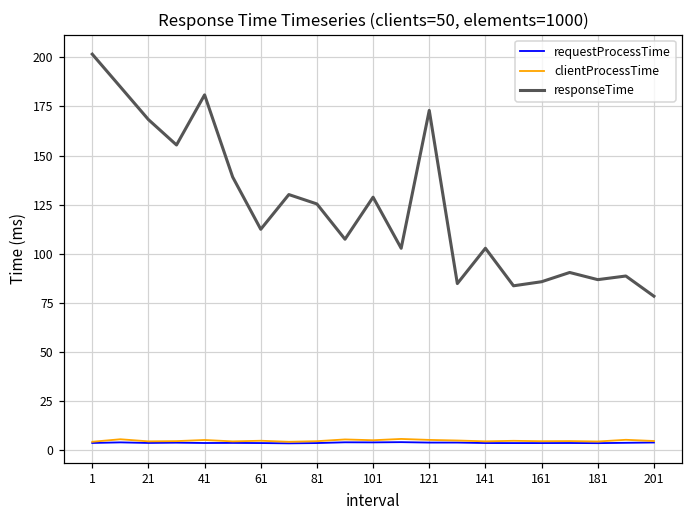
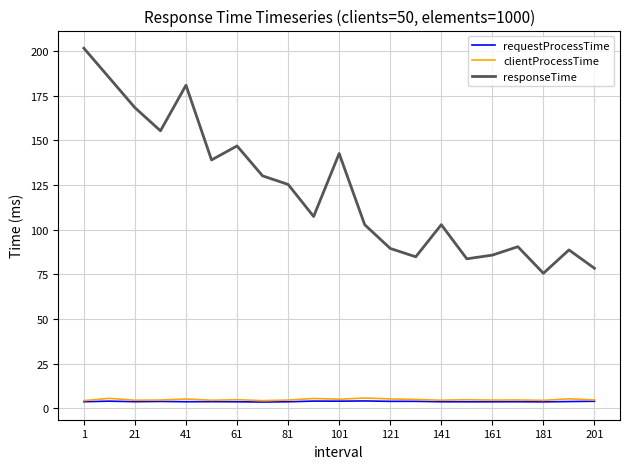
responseTime, 61: 112 -> 147
responseTime, 101: 129 -> 143
responseTime, 121: 173 -> 90
responseTime, 181: 87 -> 76
